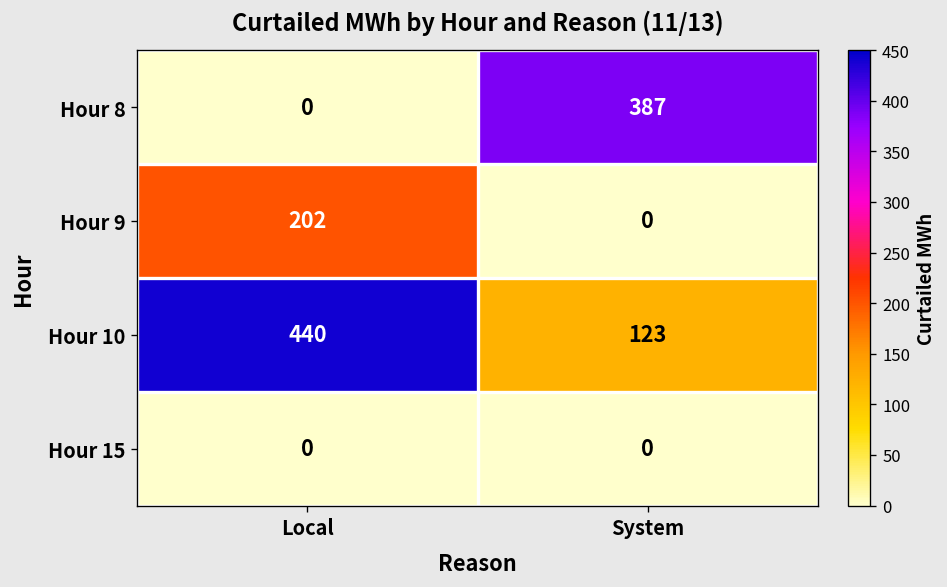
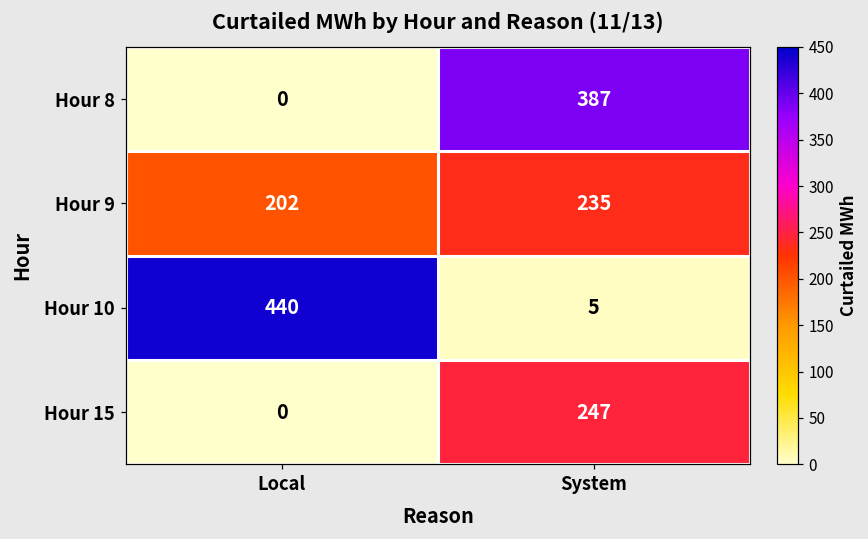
Hour 9, System: 0 -> 235
Hour 10, System: 123 -> 5
Hour 15, System: 0 -> 247
